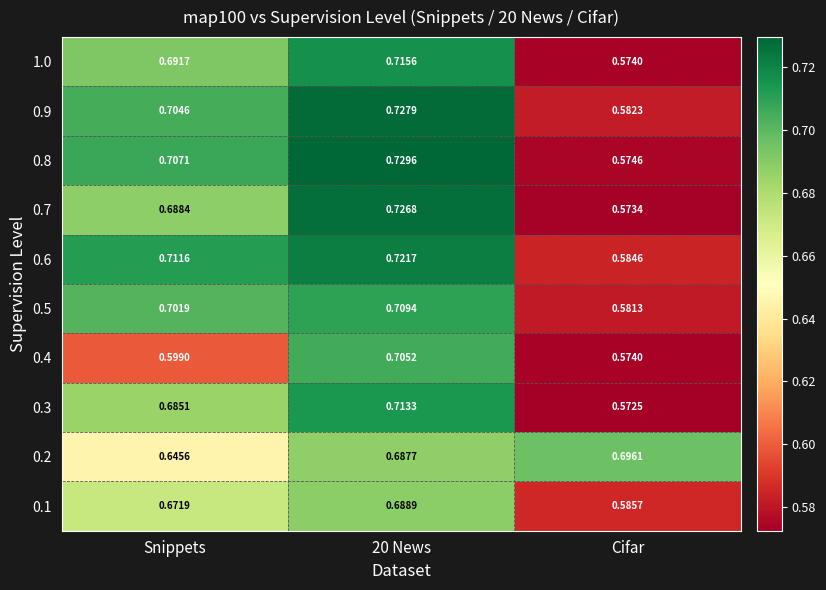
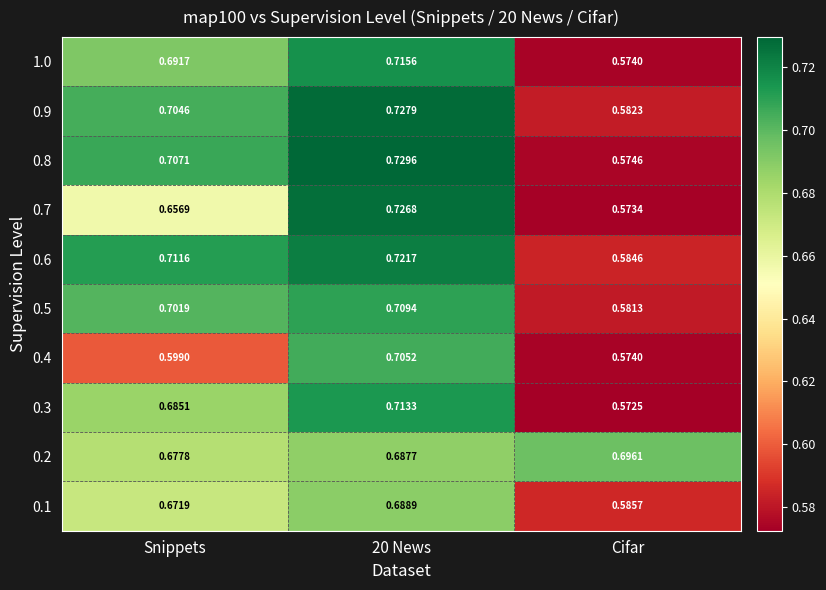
0.7, Snippets: 0.6884 -> 0.6569
0.2, Snippets: 0.6456 -> 0.6778
